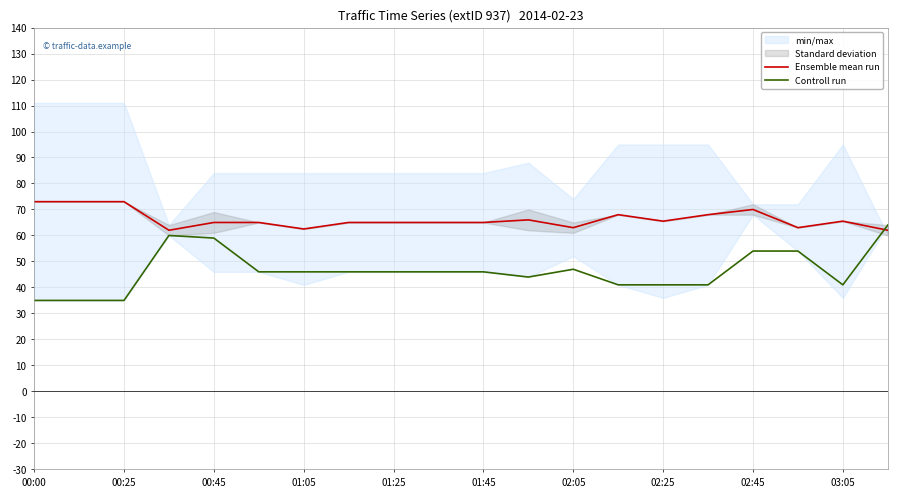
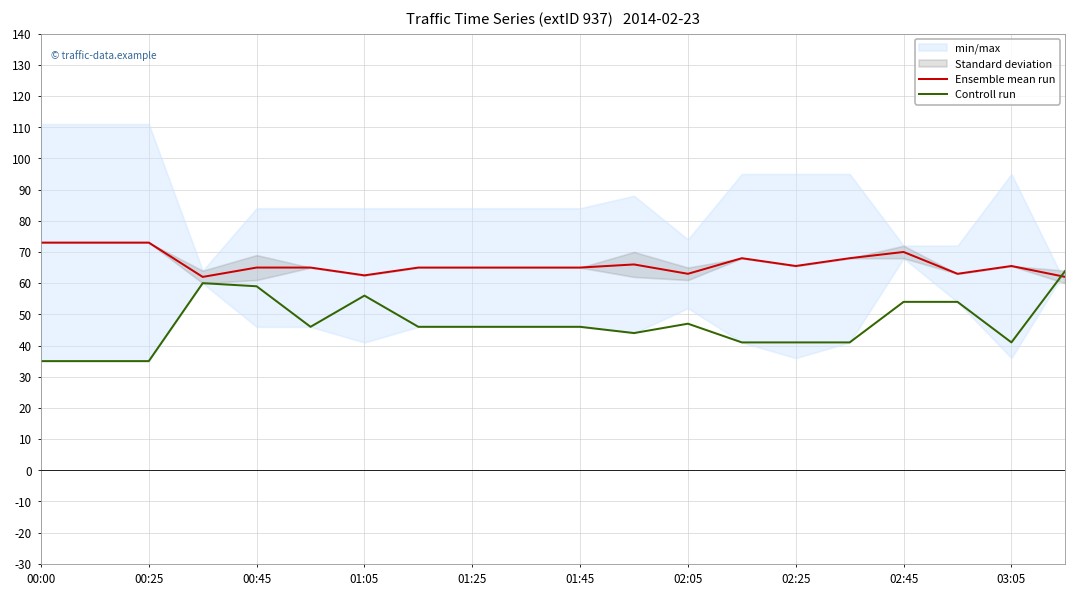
Controll run, 01:05: 46 -> 56
